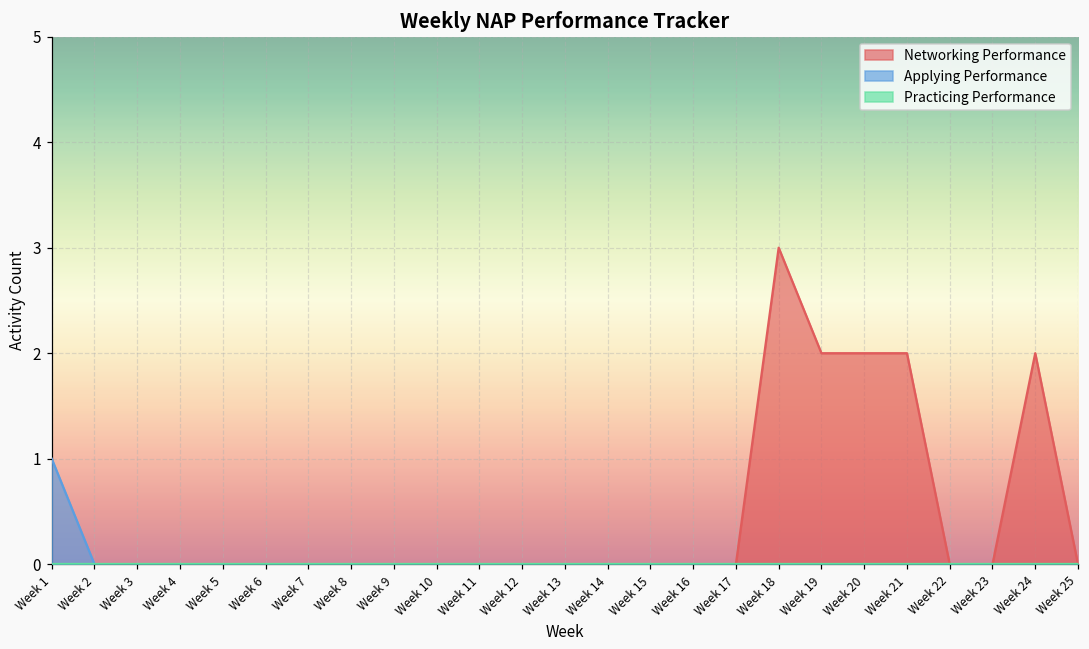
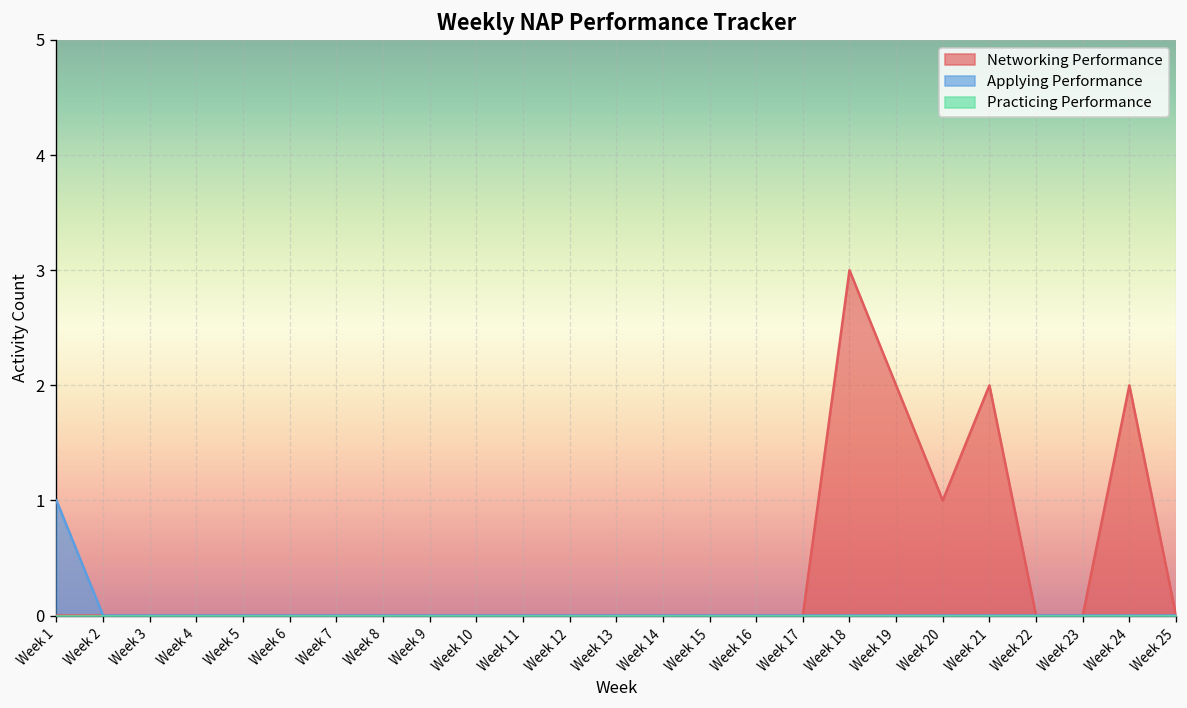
Networking Performance, Week 20: 2 -> 1
